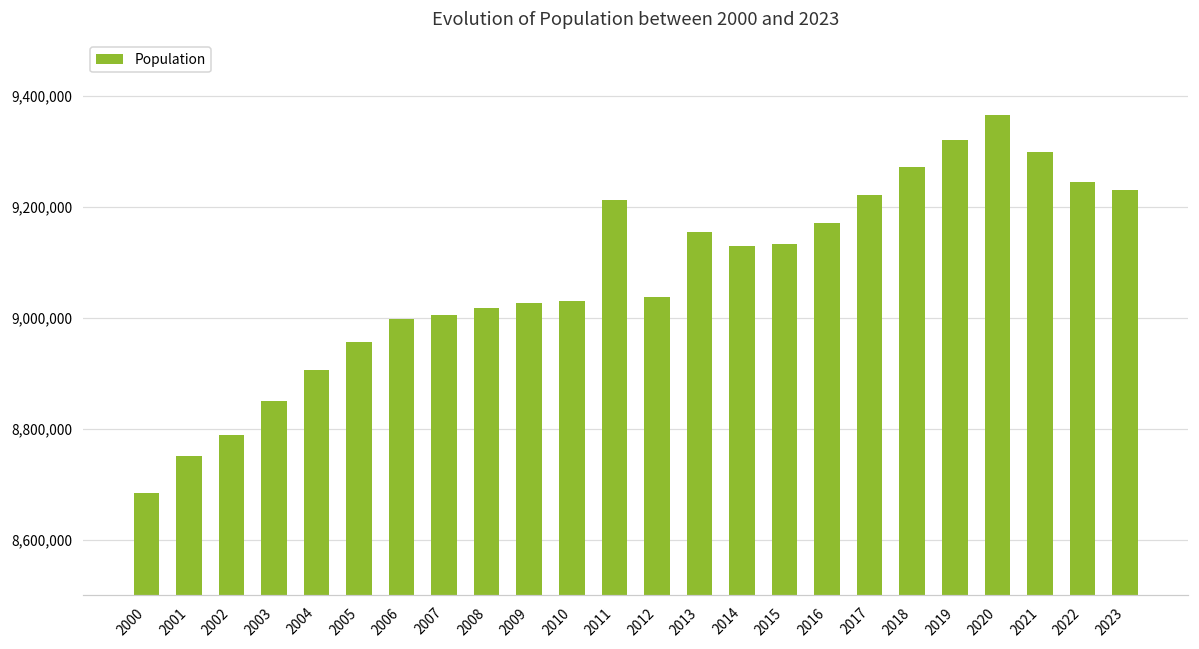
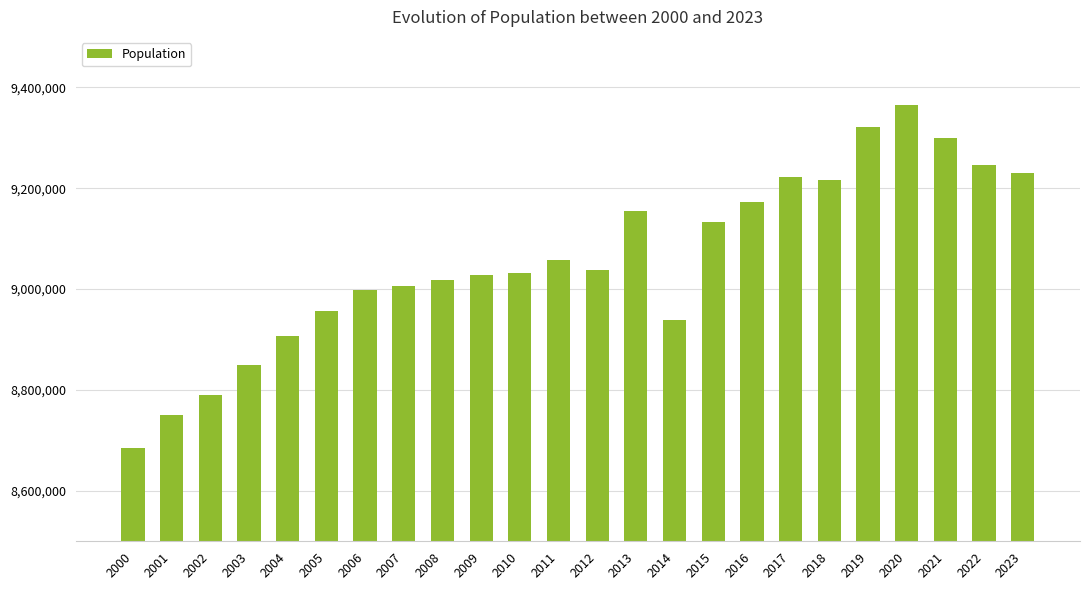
2011: 9,210,000 -> 9,060,000
2014: 9,130,000 -> 8,940,000
2018: 9,270,000 -> 9,220,000
